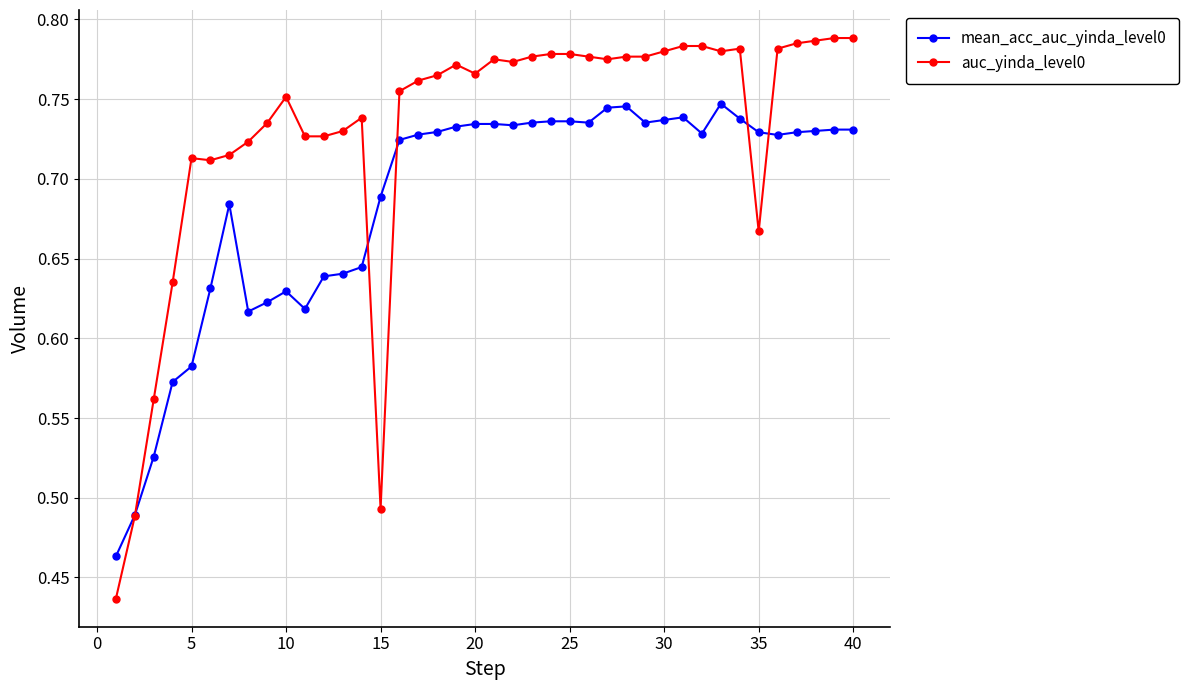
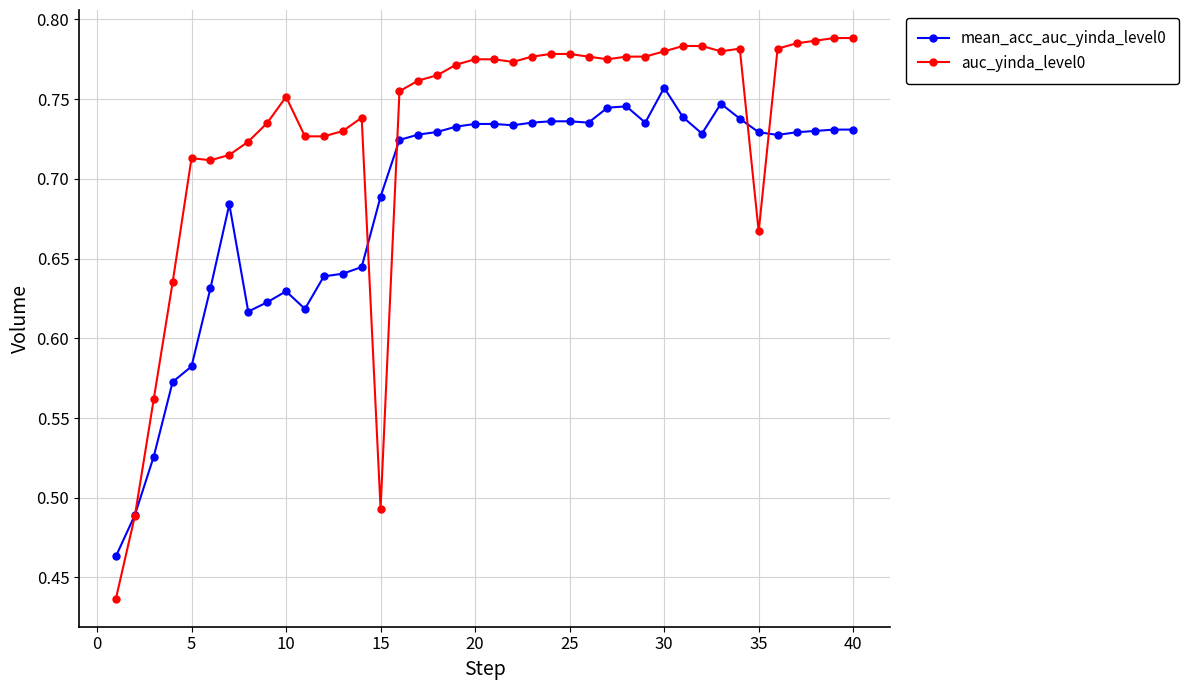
auc_yinda_level0, 20: 0.766 -> 0.775
mean_acc_auc_yinda_level0, 30: 0.737 -> 0.757
